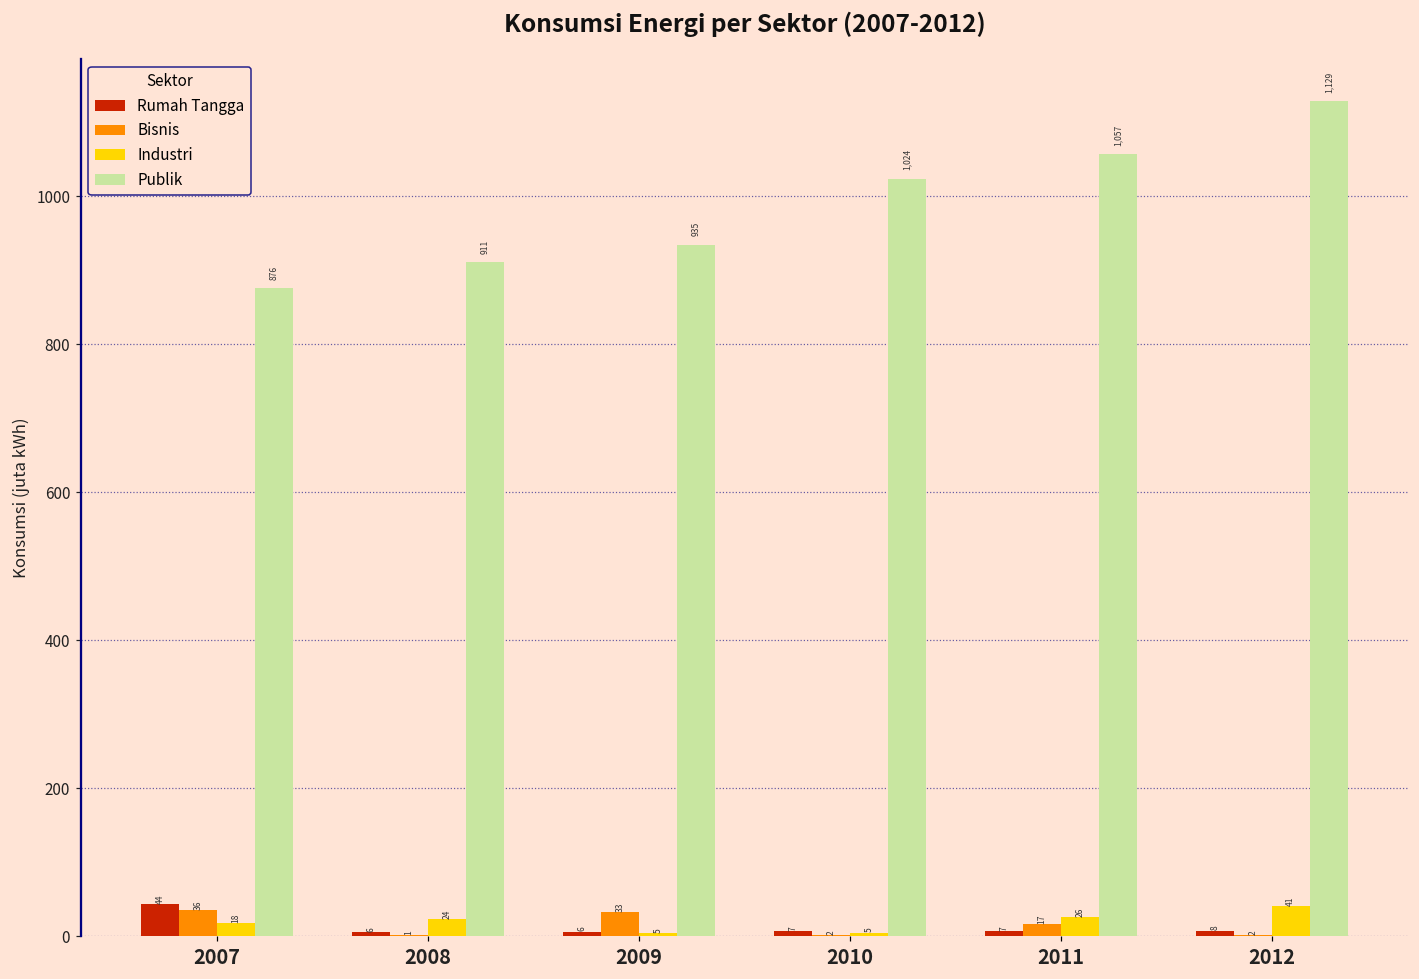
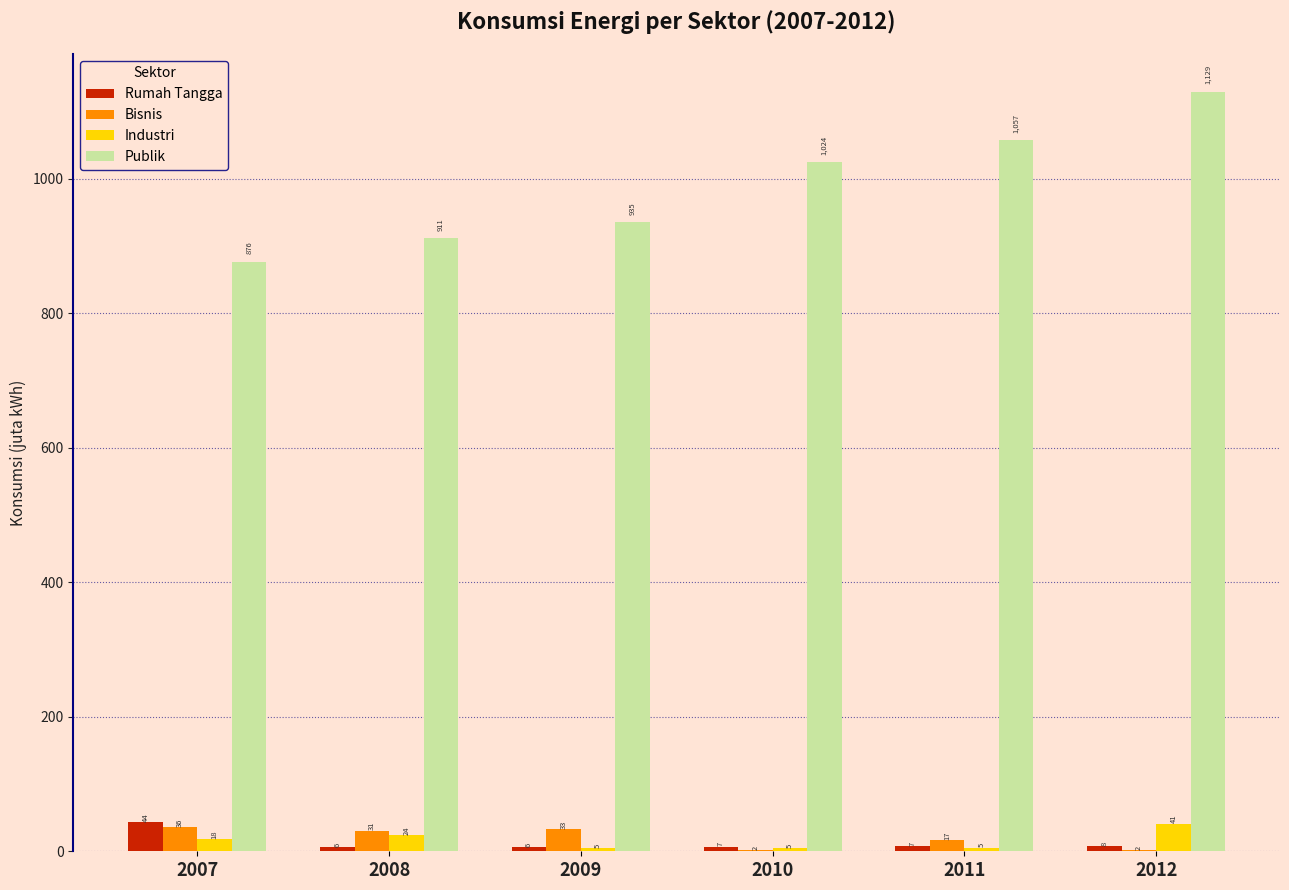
Bisnis, 2008: 1 -> 31
Industri, 2011: 26 -> 5
